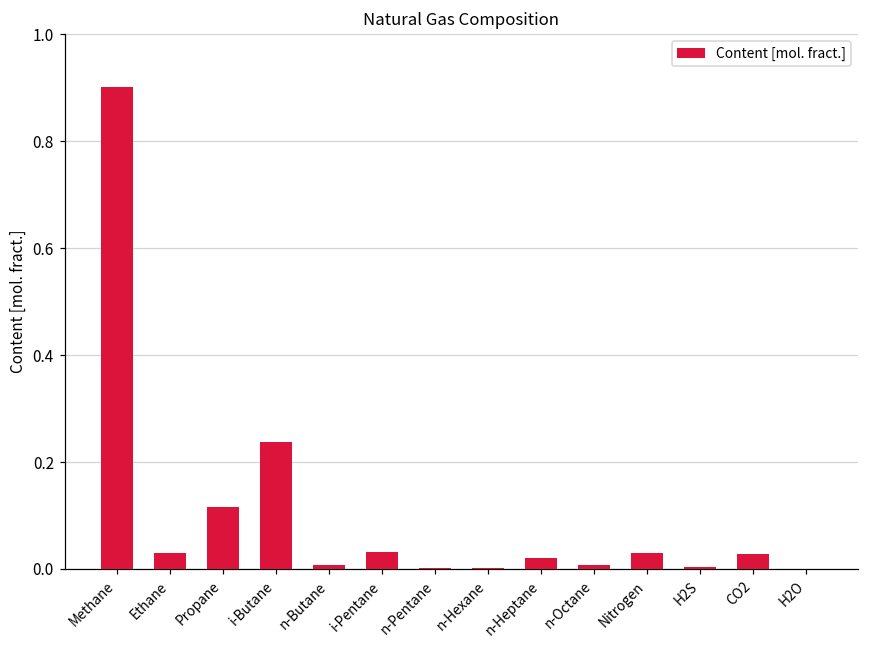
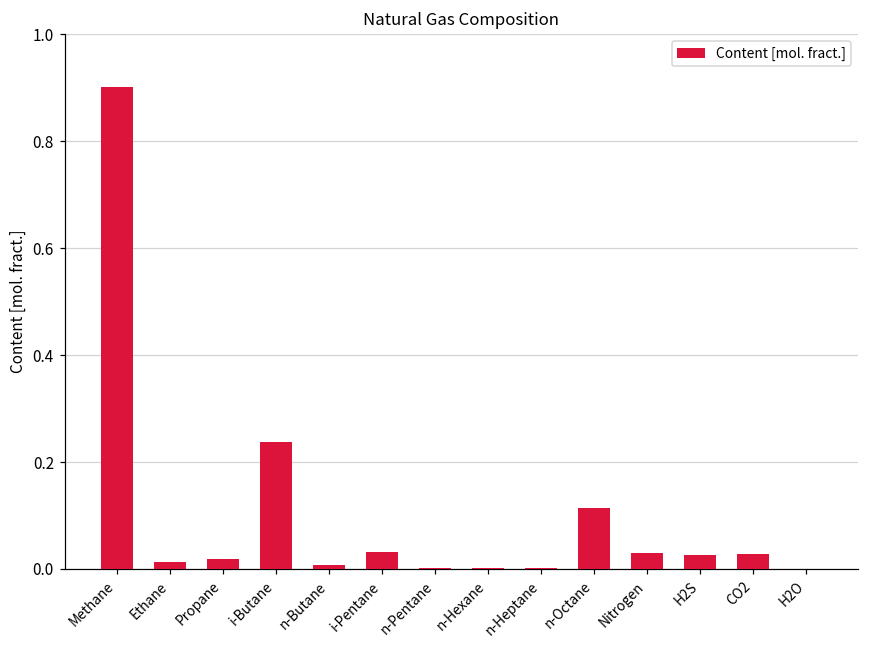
Ethane: 0.03 -> 0.01
Propane: 0.12 -> 0.02
n-Heptane: 0.02 -> 0.00
n-Octane: 0.01 -> 0.11
H2S: 0.00 -> 0.03
